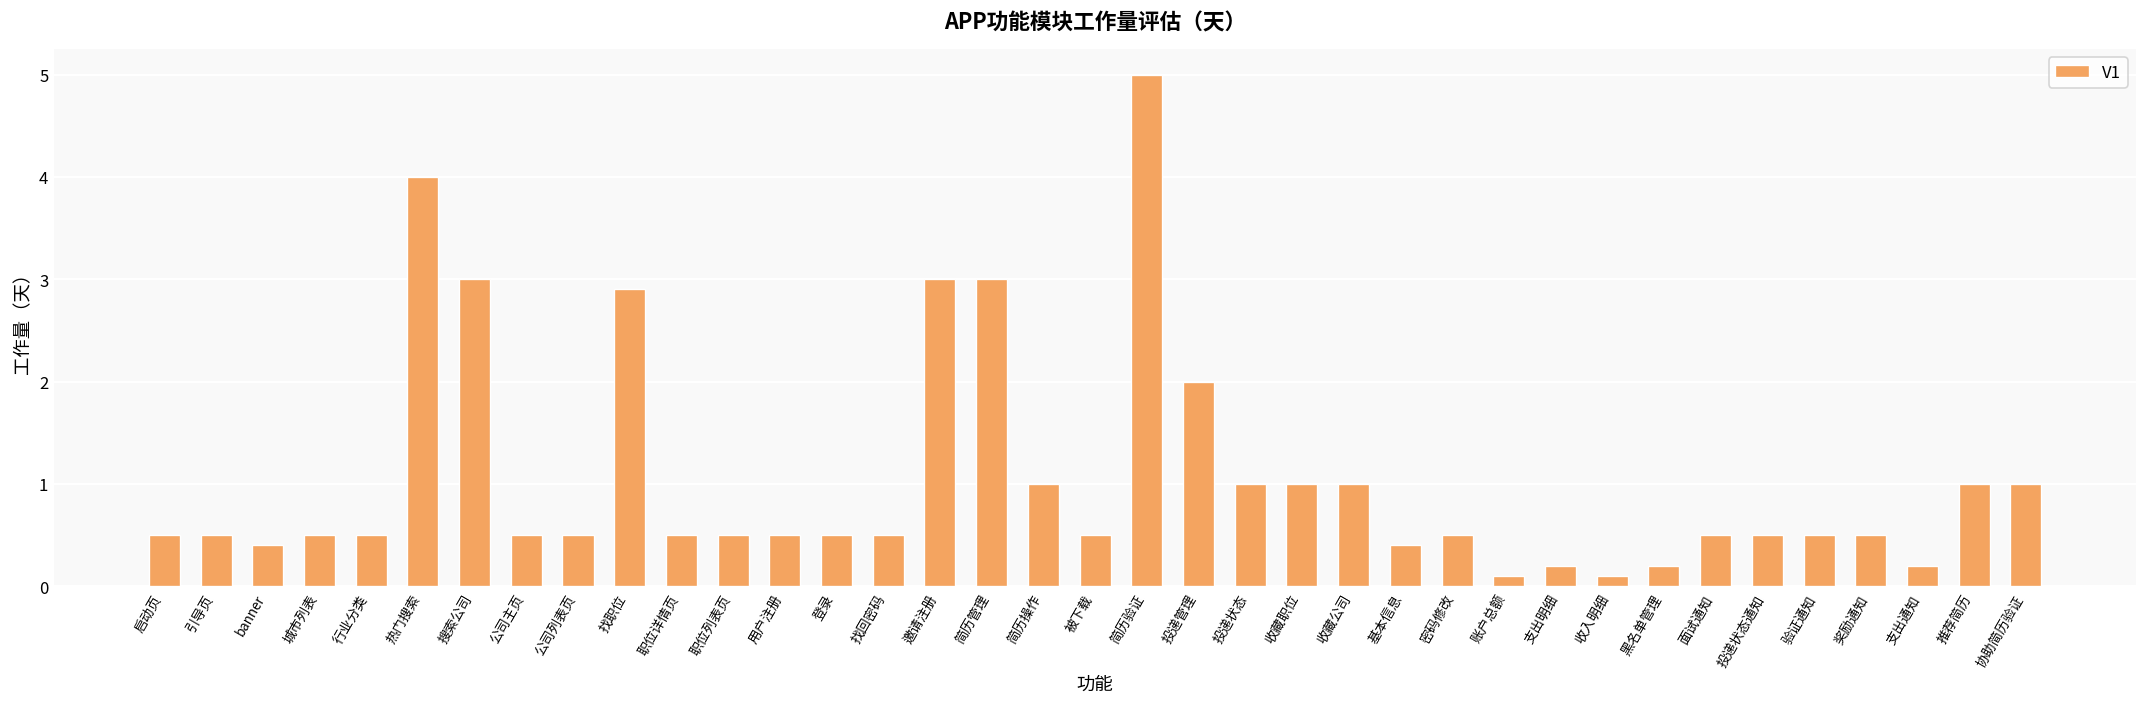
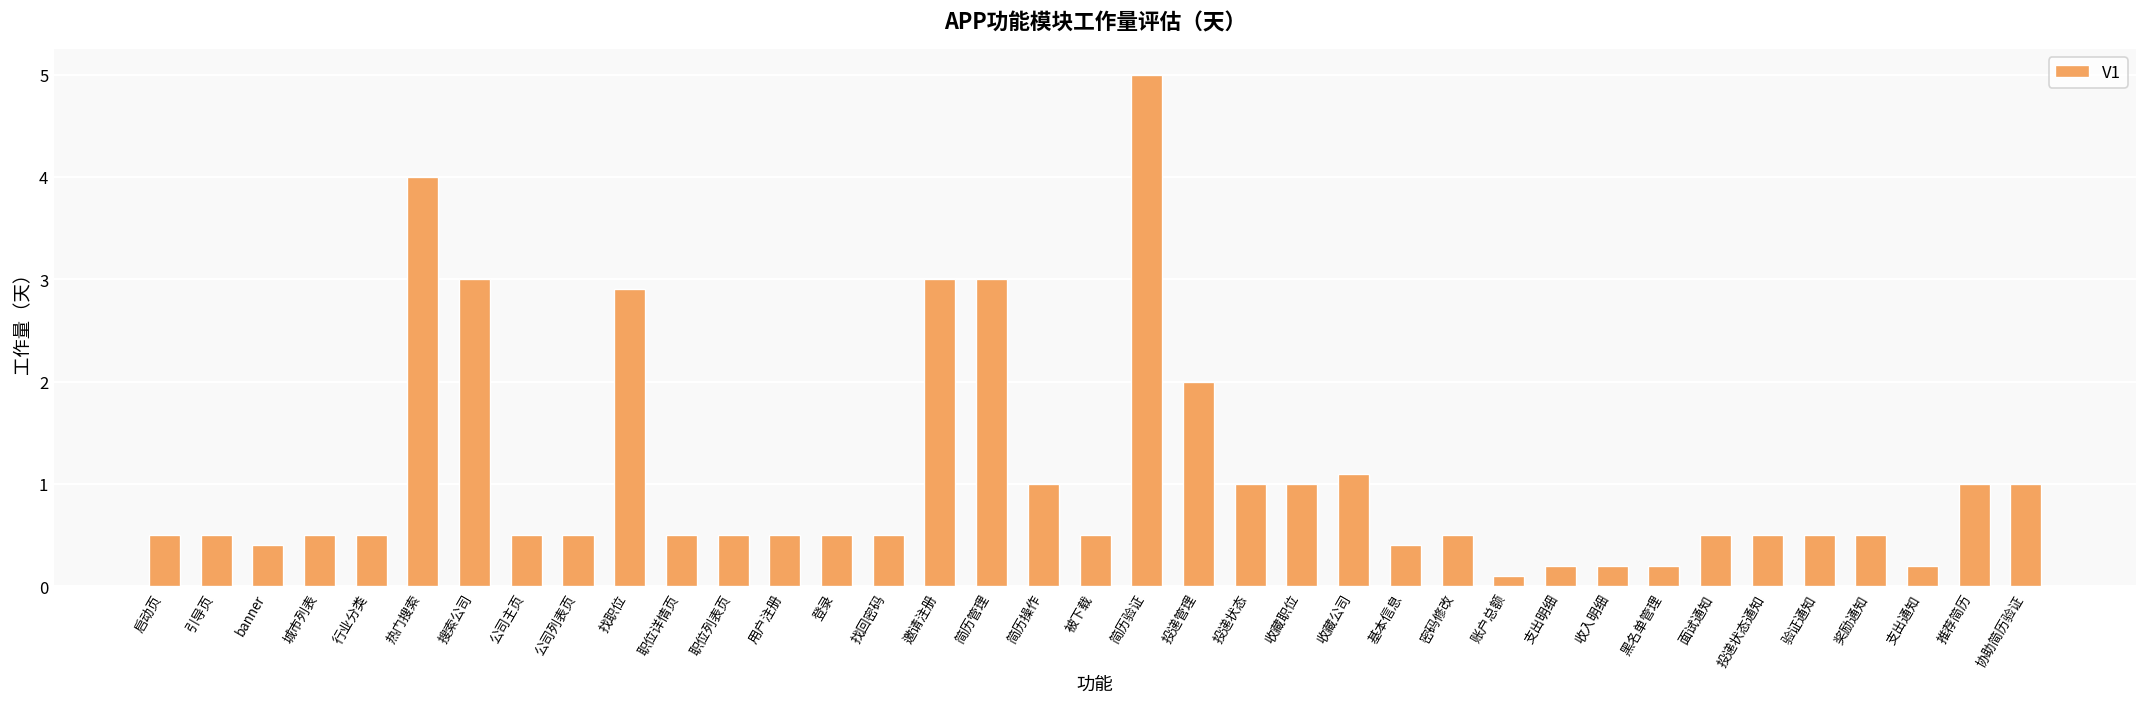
收藏公司: 1.0 -> 1.1
收入明细: 0.1 -> 0.2
